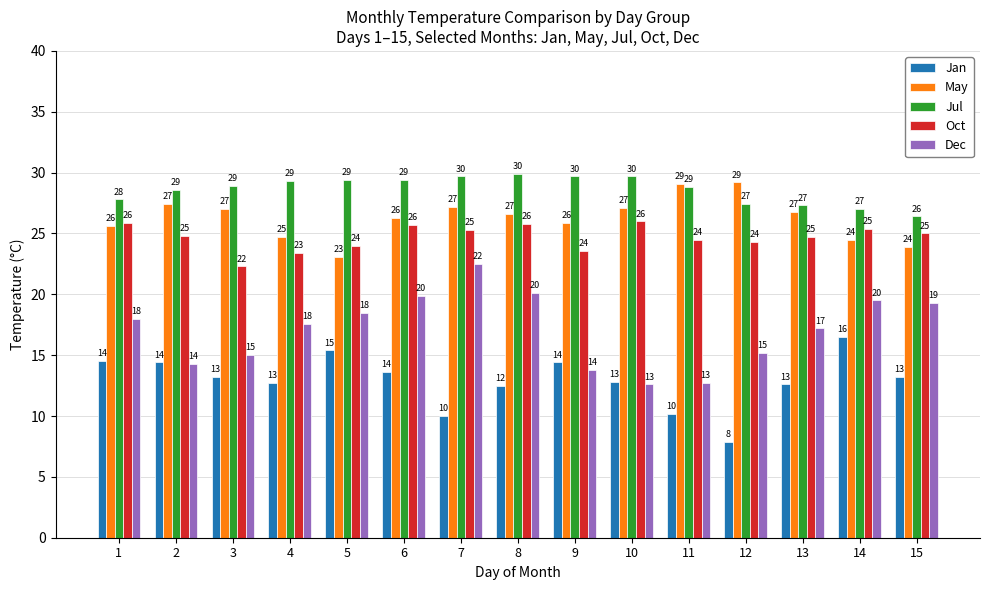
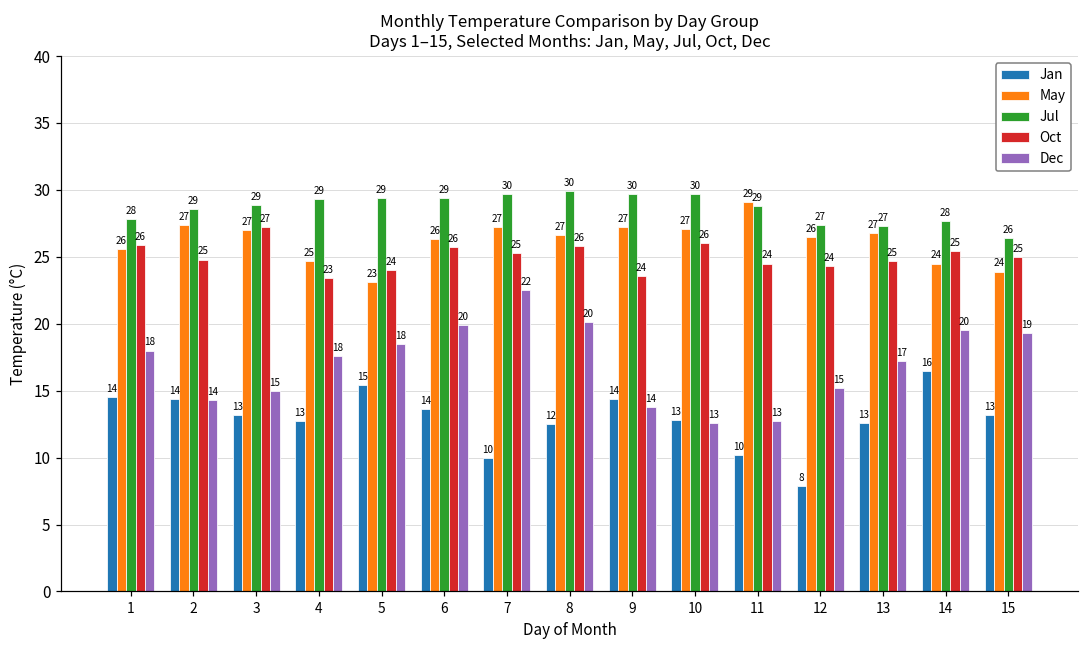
Oct, 3: 22 -> 27
May, 9: 26 -> 27
May, 12: 29 -> 26
Jul, 14: 27 -> 28
